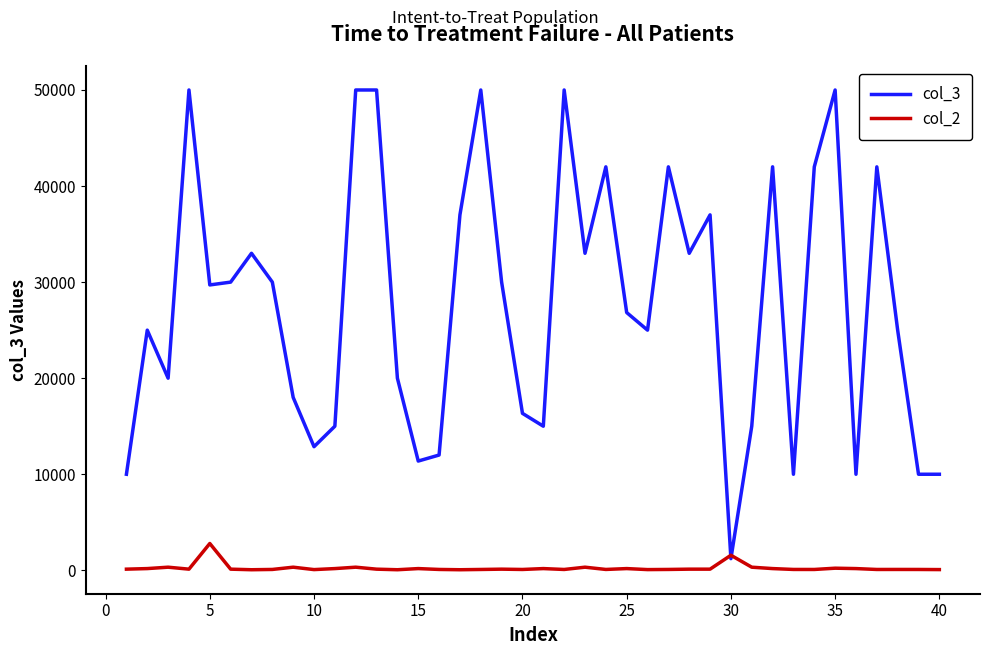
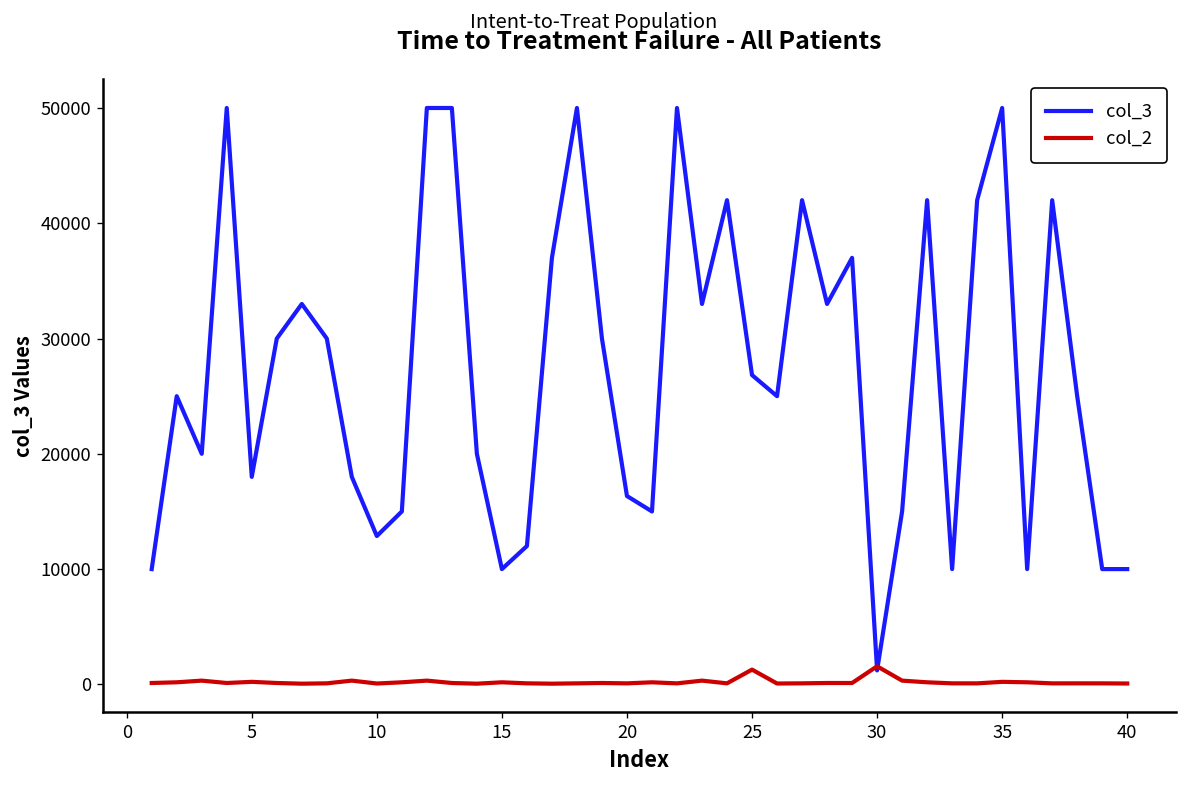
col_3, 5: 30000 -> 18000
col_2, 5: 3000 -> 0
col_3, 15: 11000 -> 10000
col_2, 25: 0 -> 1000
